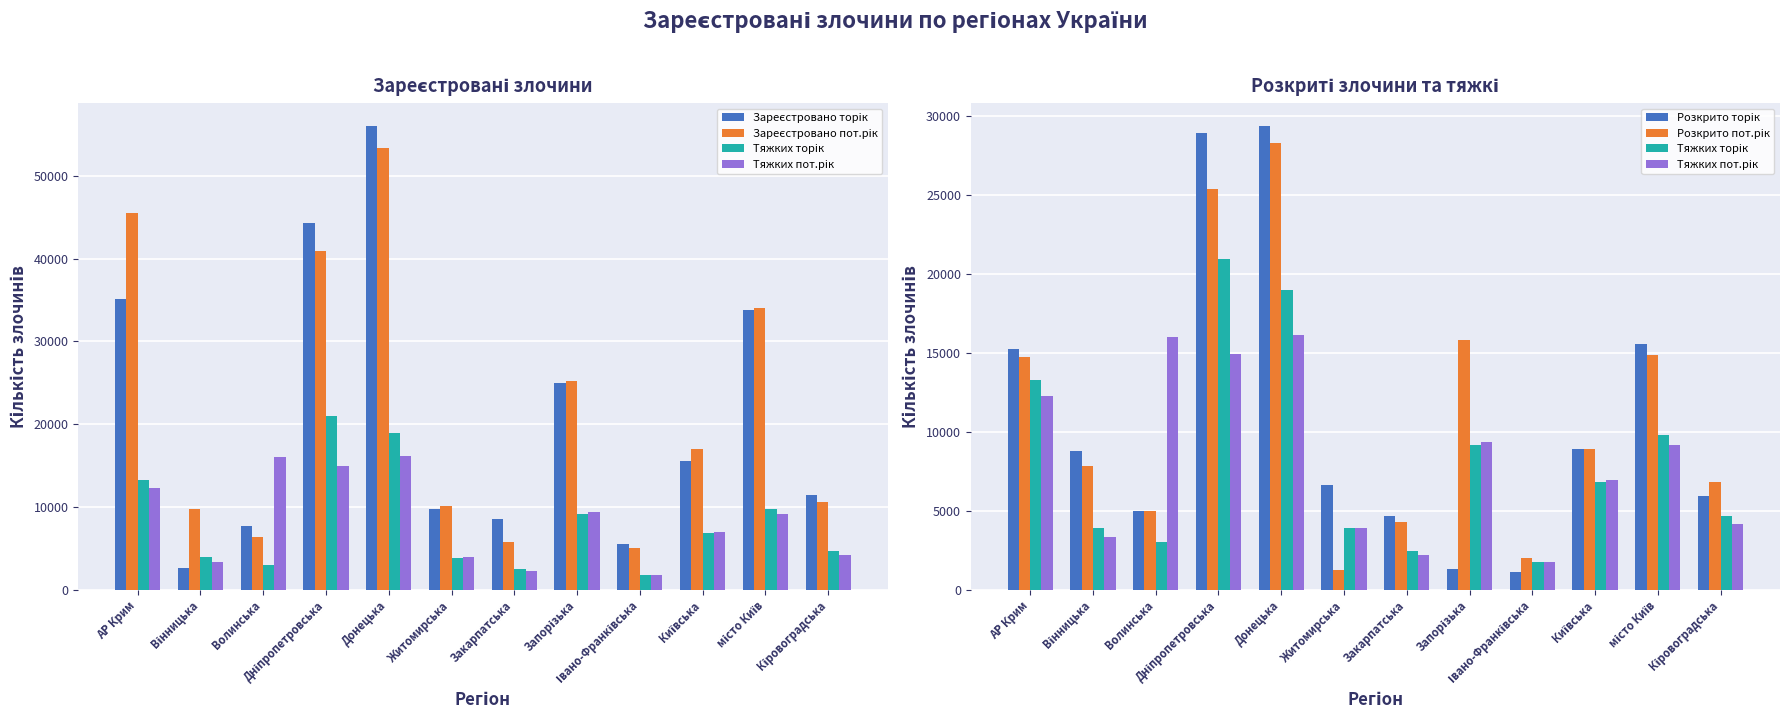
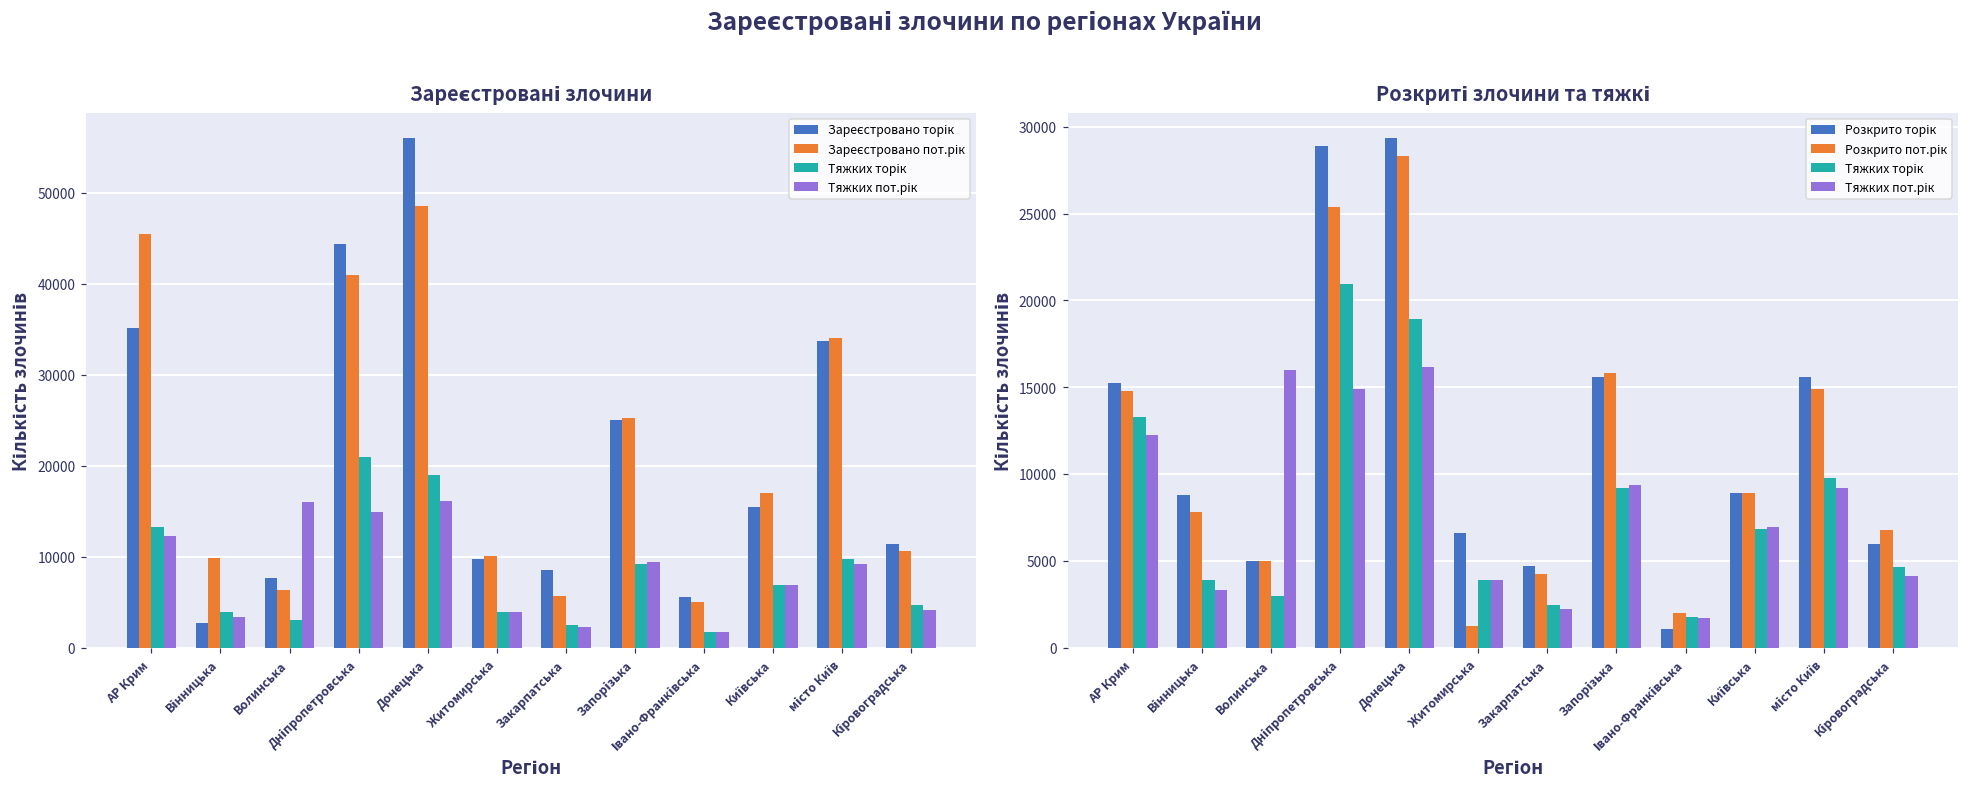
Зареєстровані злочини, Зареєстровано пот.рік, Донецька: 53000 -> 49000
Розкриті злочини та тяжкі, Розкрито торік, Запорізька: 1300 -> 15600
